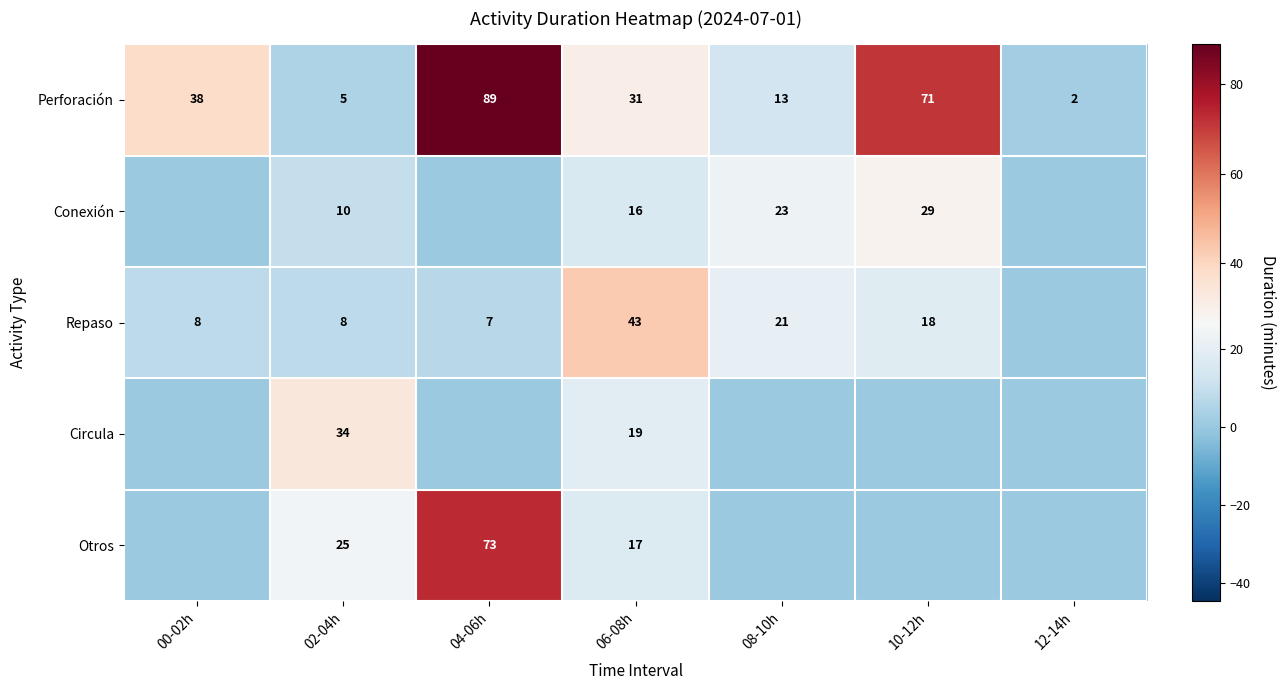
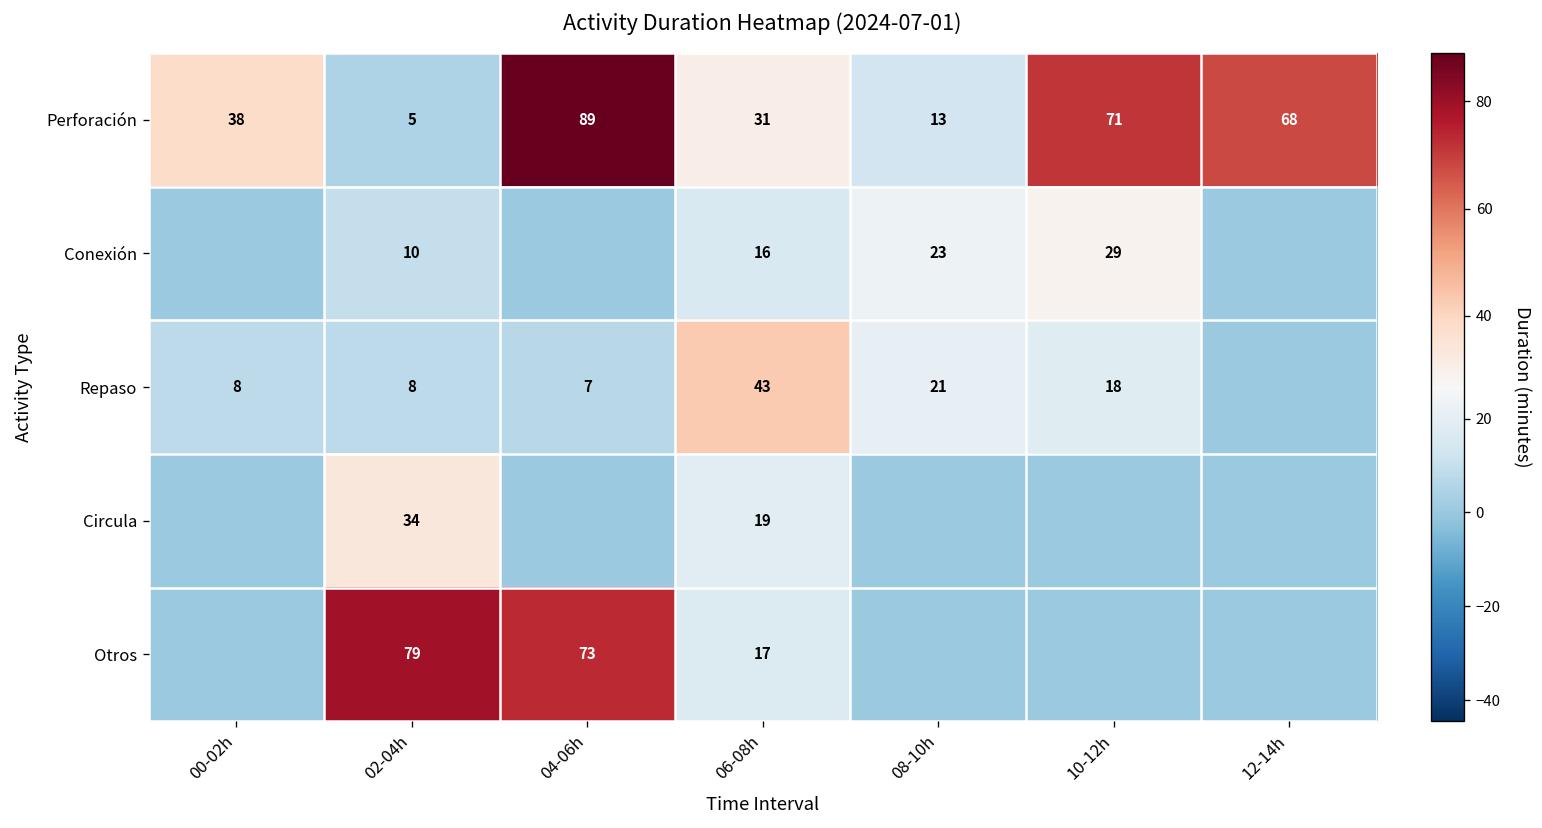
Perforación, 12-14h: 2 -> 68
Otros, 02-04h: 25 -> 79
